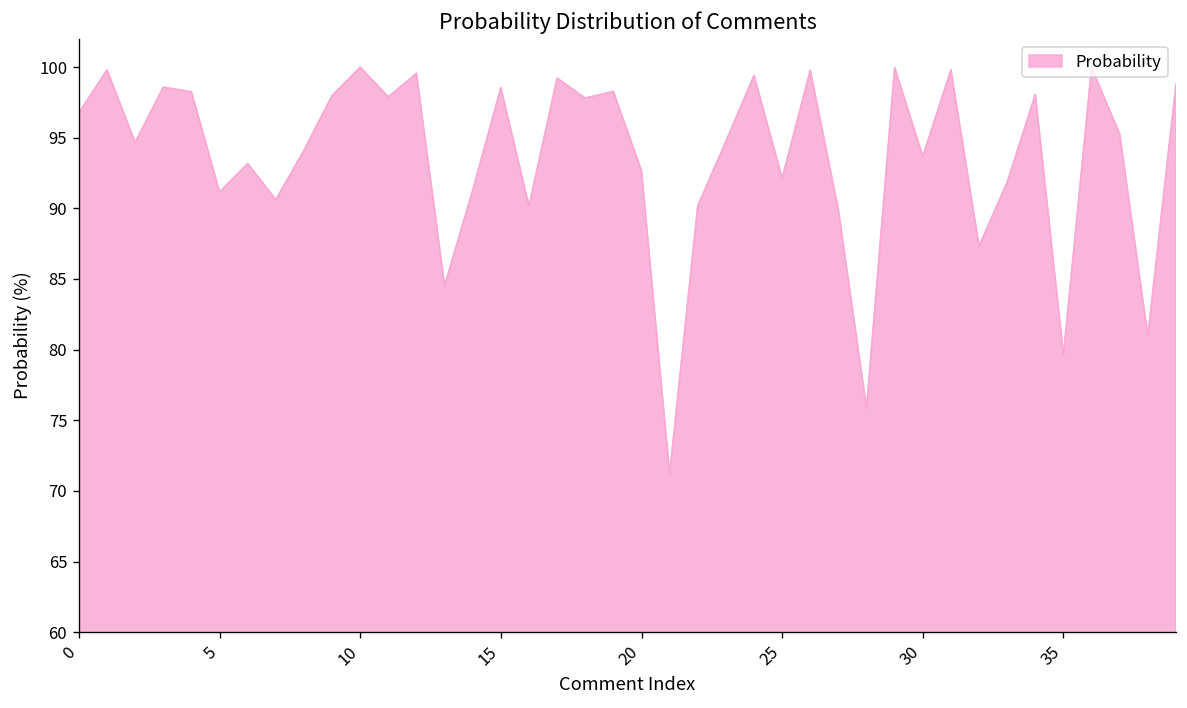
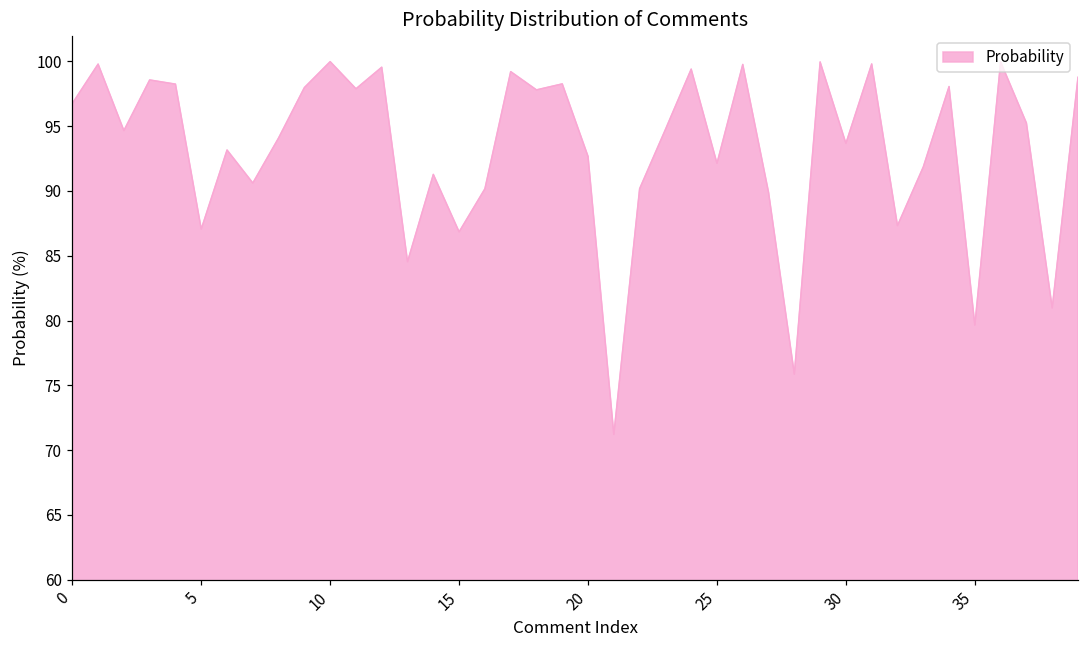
5: 91.2 -> 87.1
15: 98.5 -> 86.8
